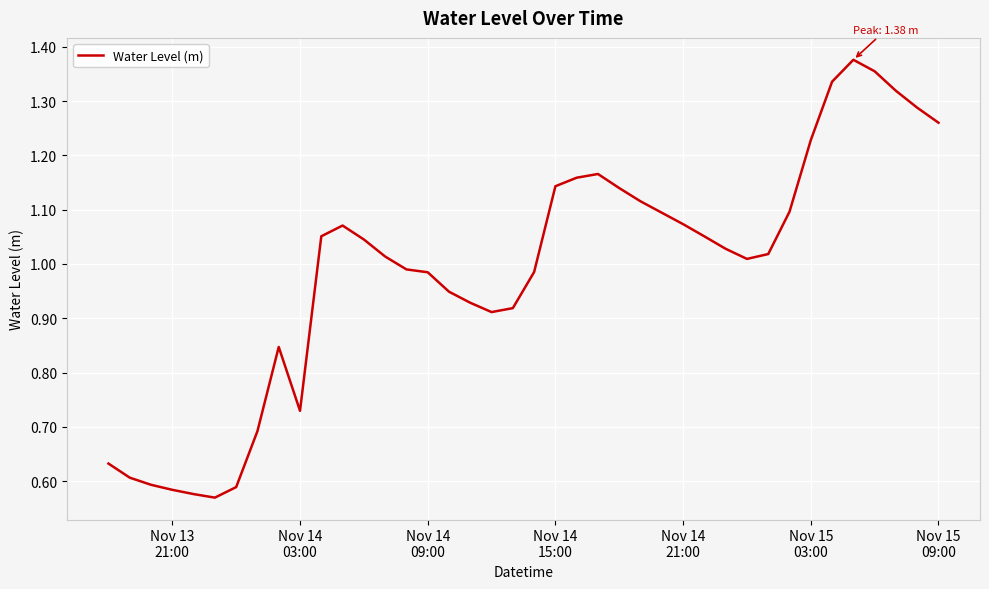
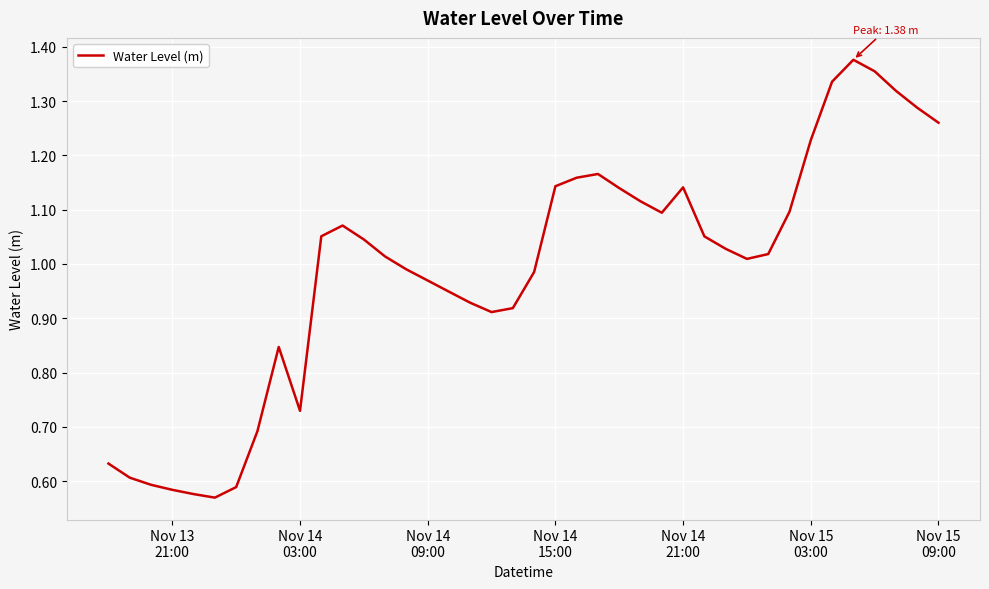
Nov 14 09:00: 0.98 -> 0.97
Nov 14 21:00: 1.07 -> 1.14
